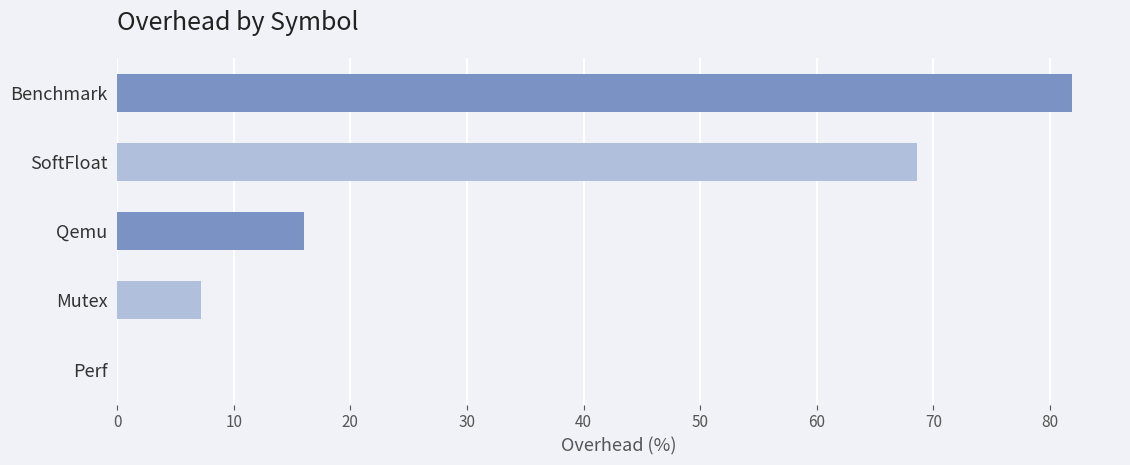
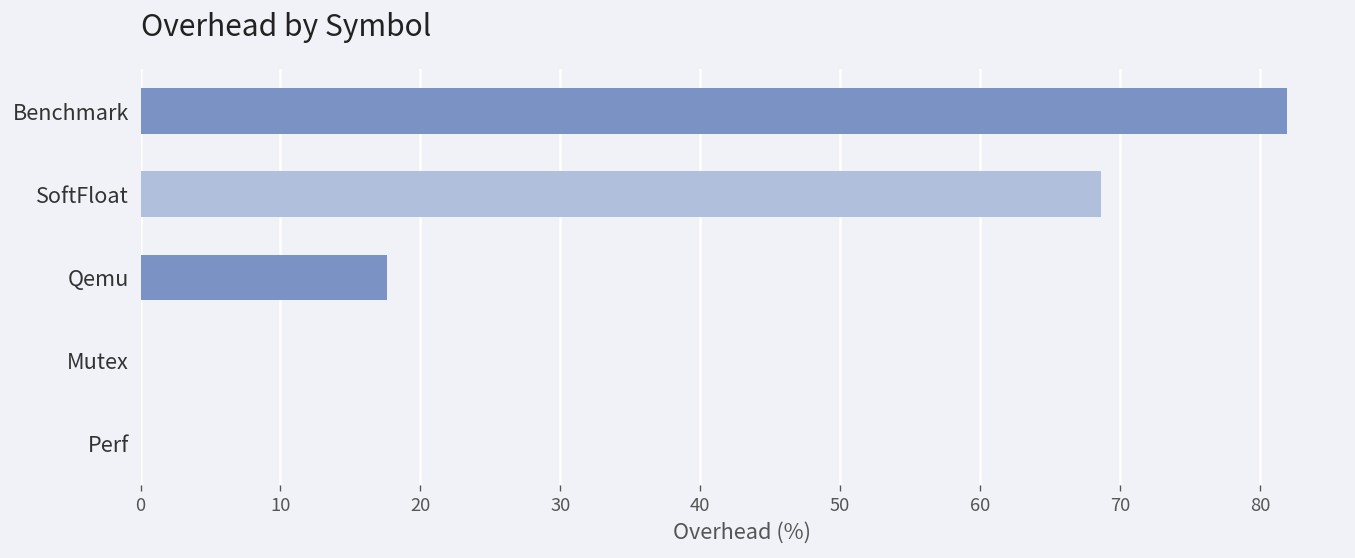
Qemu: 16.0 -> 17.6
Mutex: 7.2 -> 0.1
